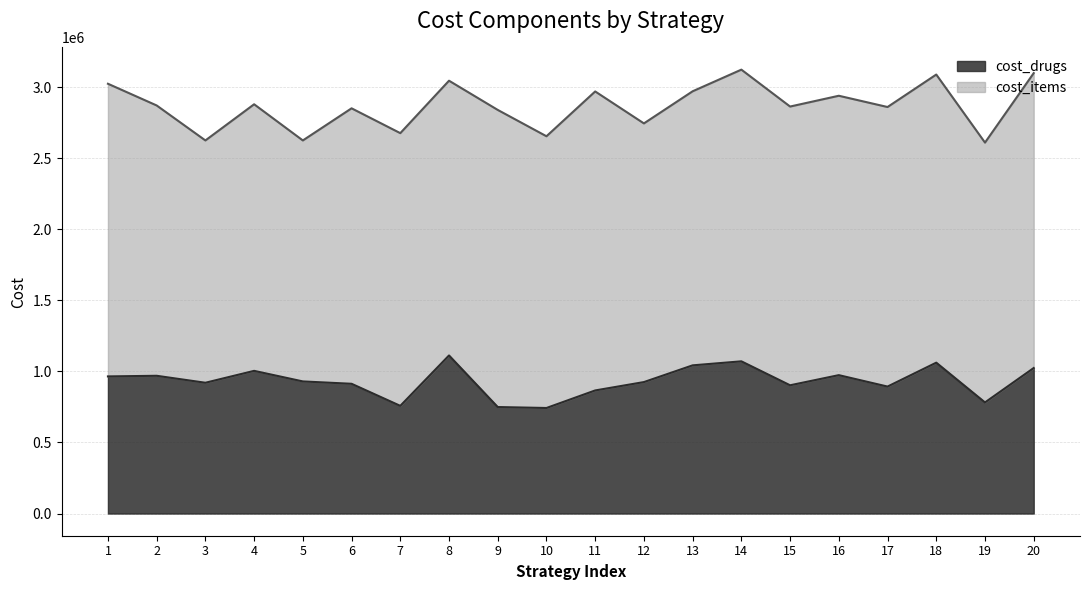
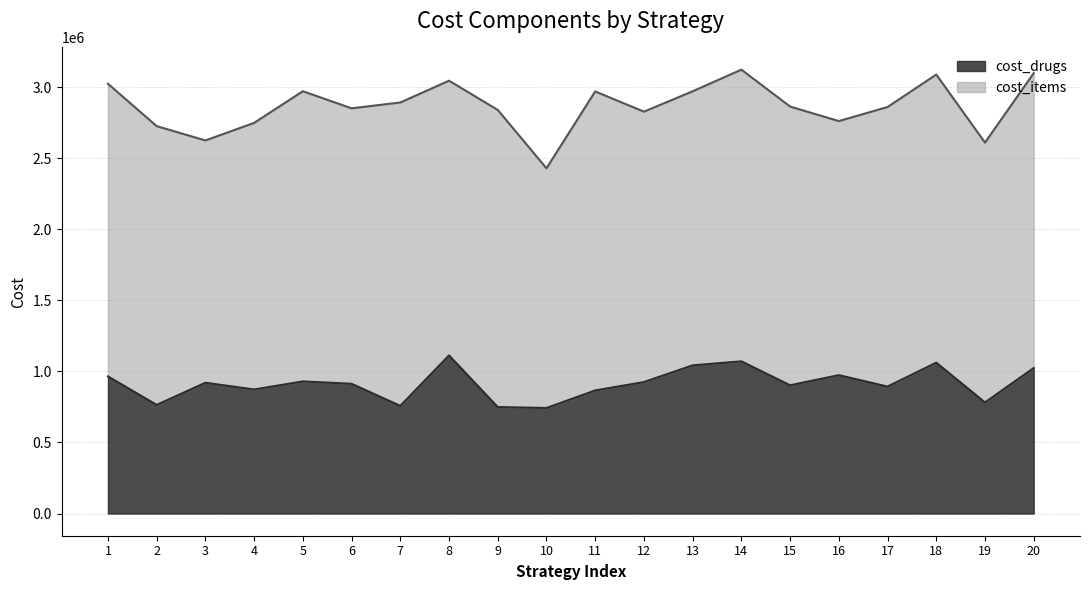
cost_drugs, 2: 970000 -> 760000
cost_items, 2: 1900000 -> 1960000
cost_drugs, 4: 1000000 -> 870000
cost_items, 5: 1700000 -> 2040000
cost_items, 7: 1920000 -> 2140000
cost_items, 10: 1910000 -> 1690000
cost_items, 12: 1820000 -> 1900000
cost_items, 16: 1970000 -> 1790000
